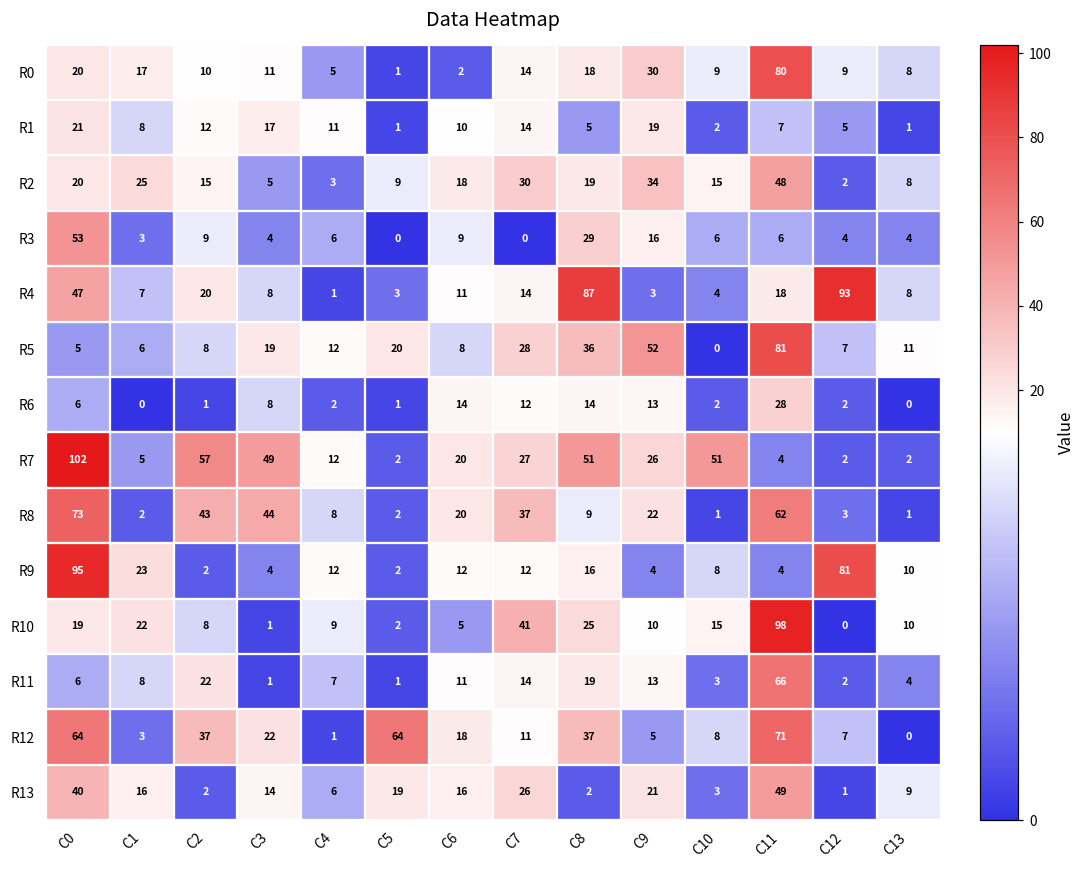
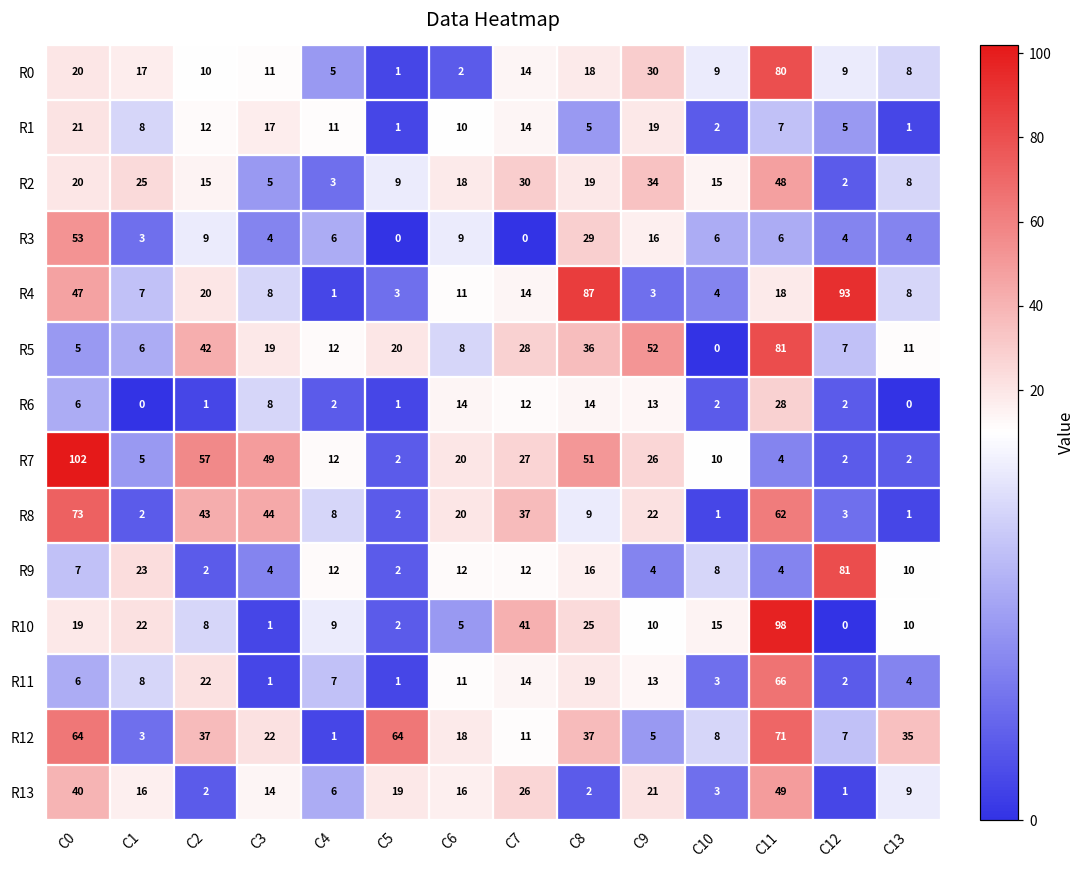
R5, C2: 8 -> 42
R7, C10: 51 -> 10
R9, C0: 95 -> 7
R12, C13: 0 -> 35
